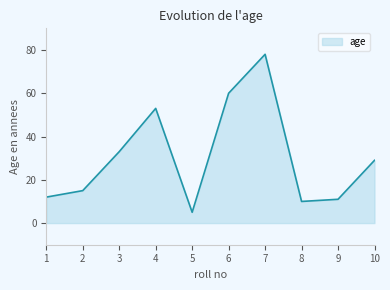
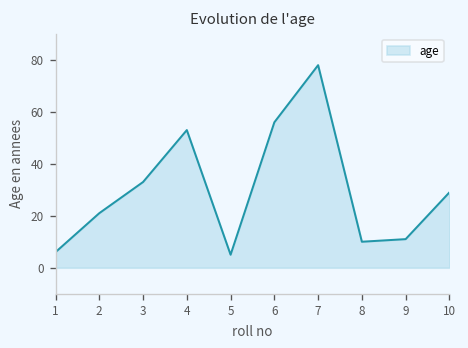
1: 12 -> 6
2: 15 -> 21
6: 60 -> 56
